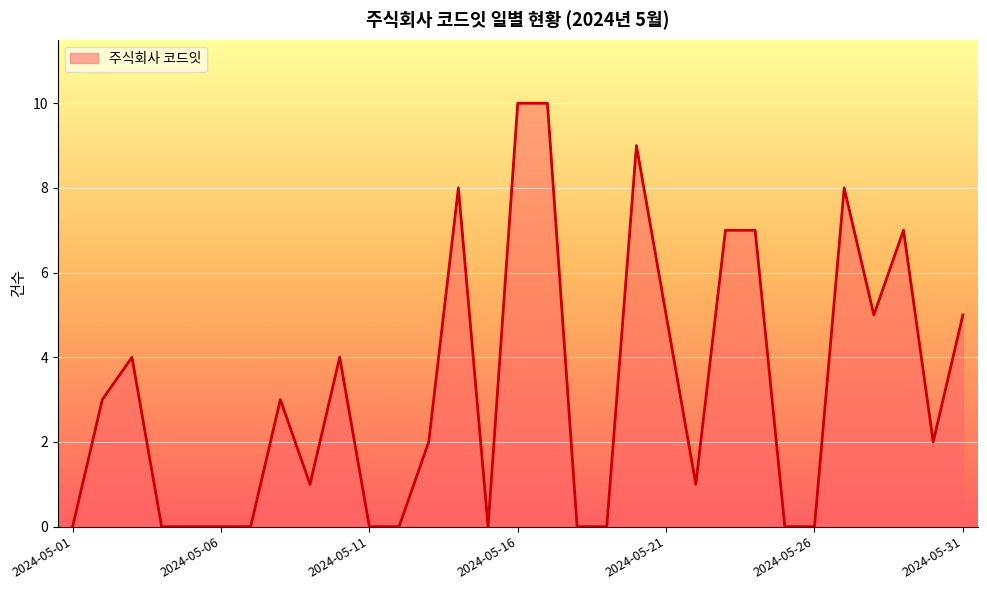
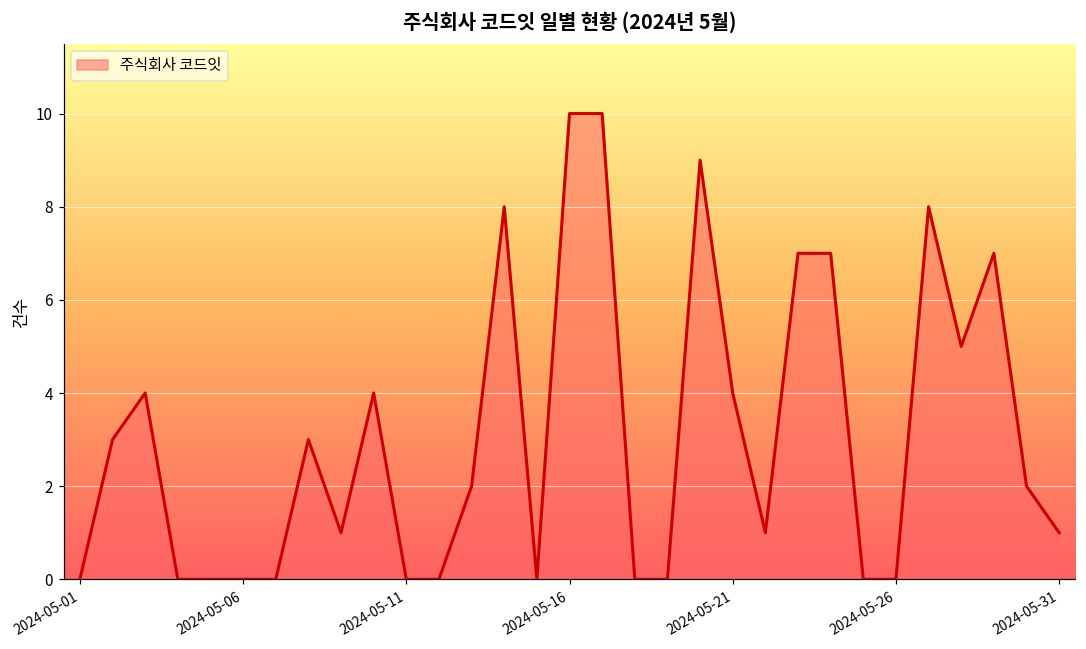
2024-05-21: 5 -> 4
2024-05-31: 5 -> 1
